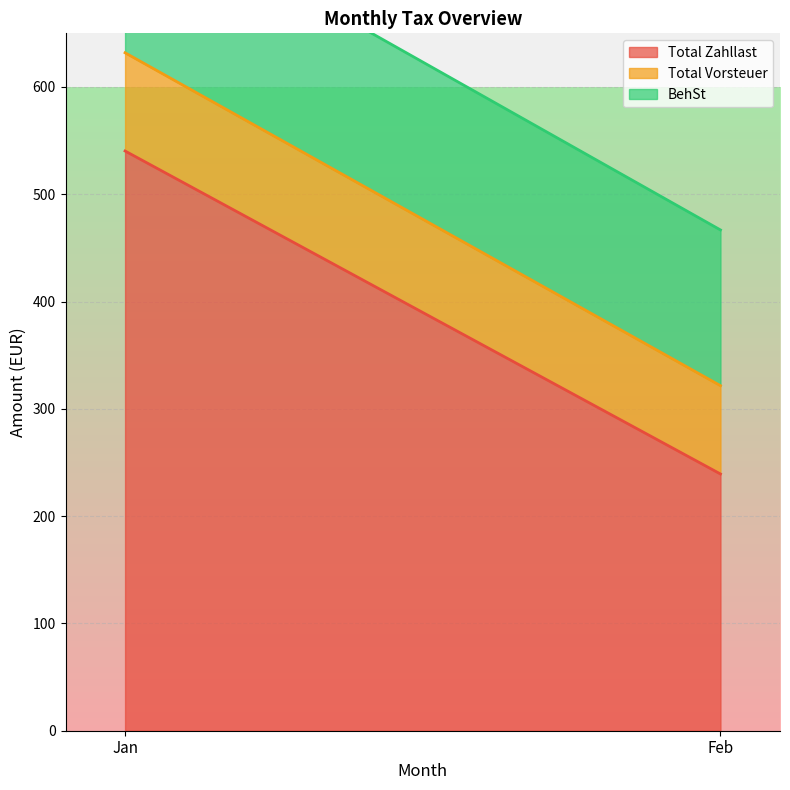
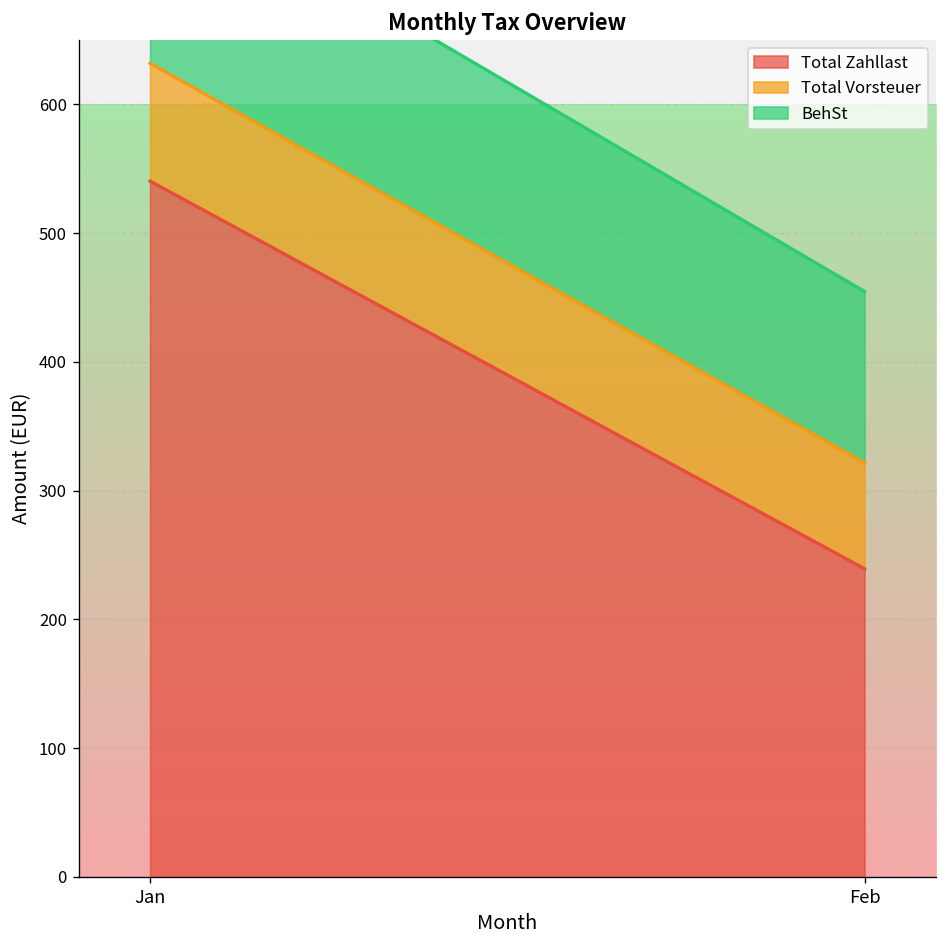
BehSt, Feb: 145 -> 133
